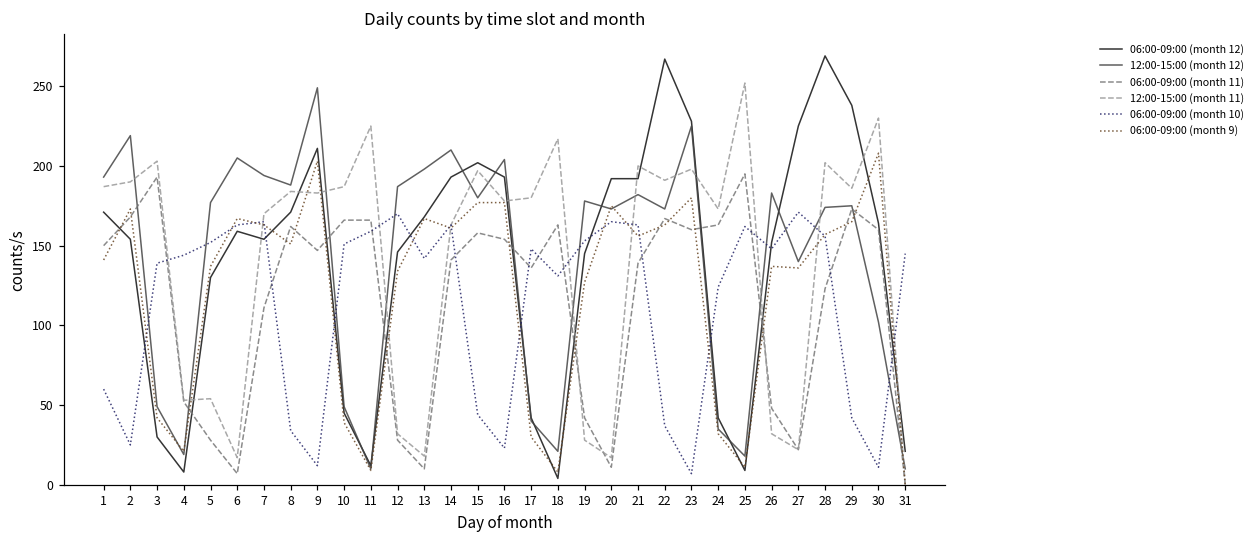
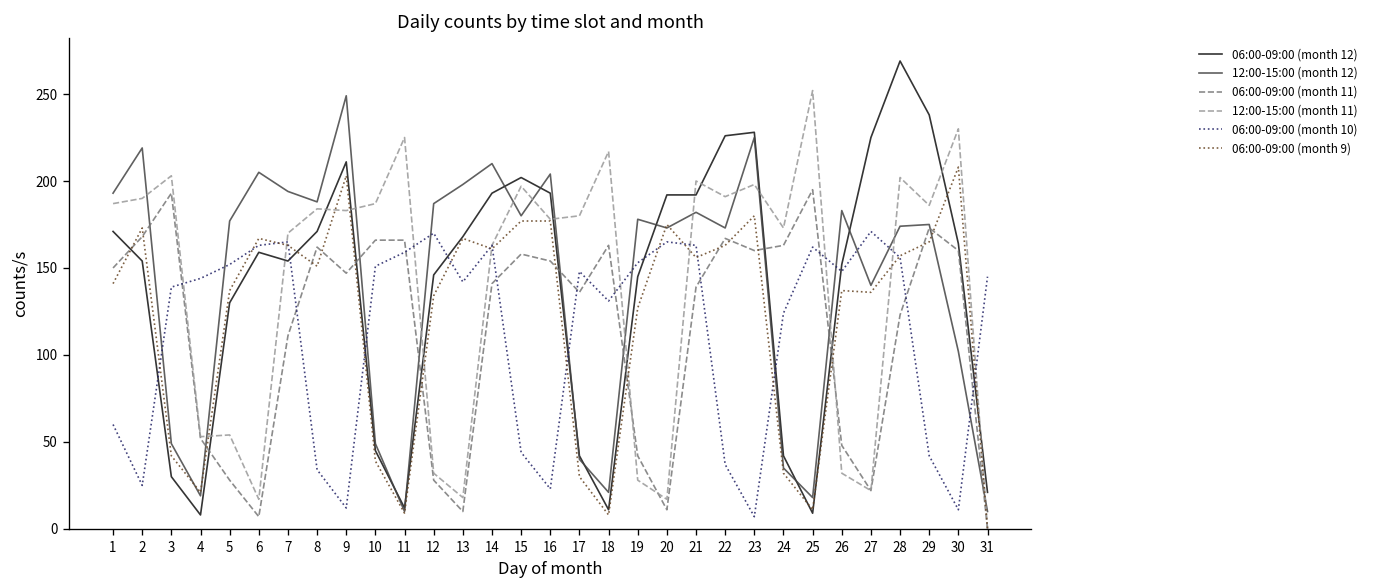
06:00-09:00 (month 12), 18: 4 -> 11
06:00-09:00 (month 12), 22: 267 -> 226
